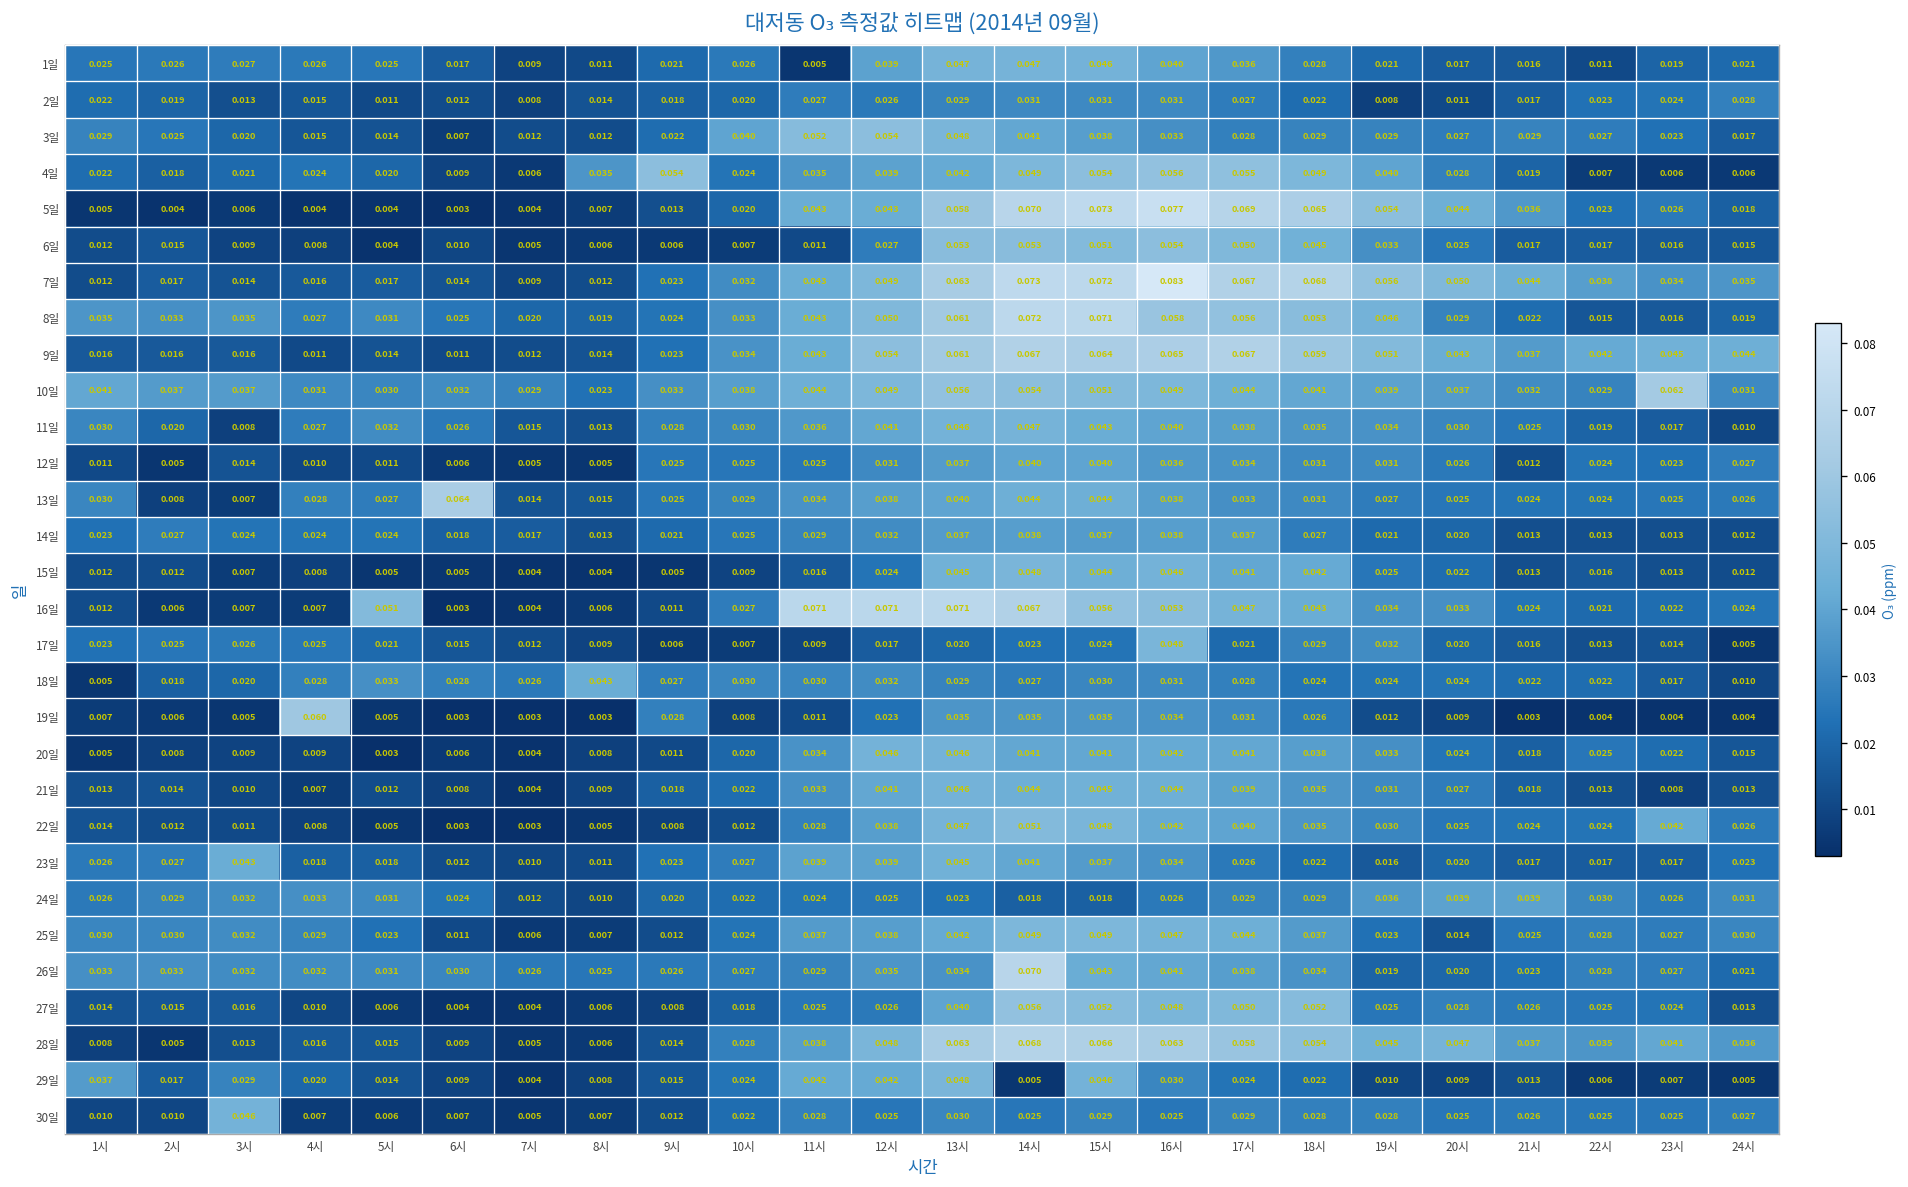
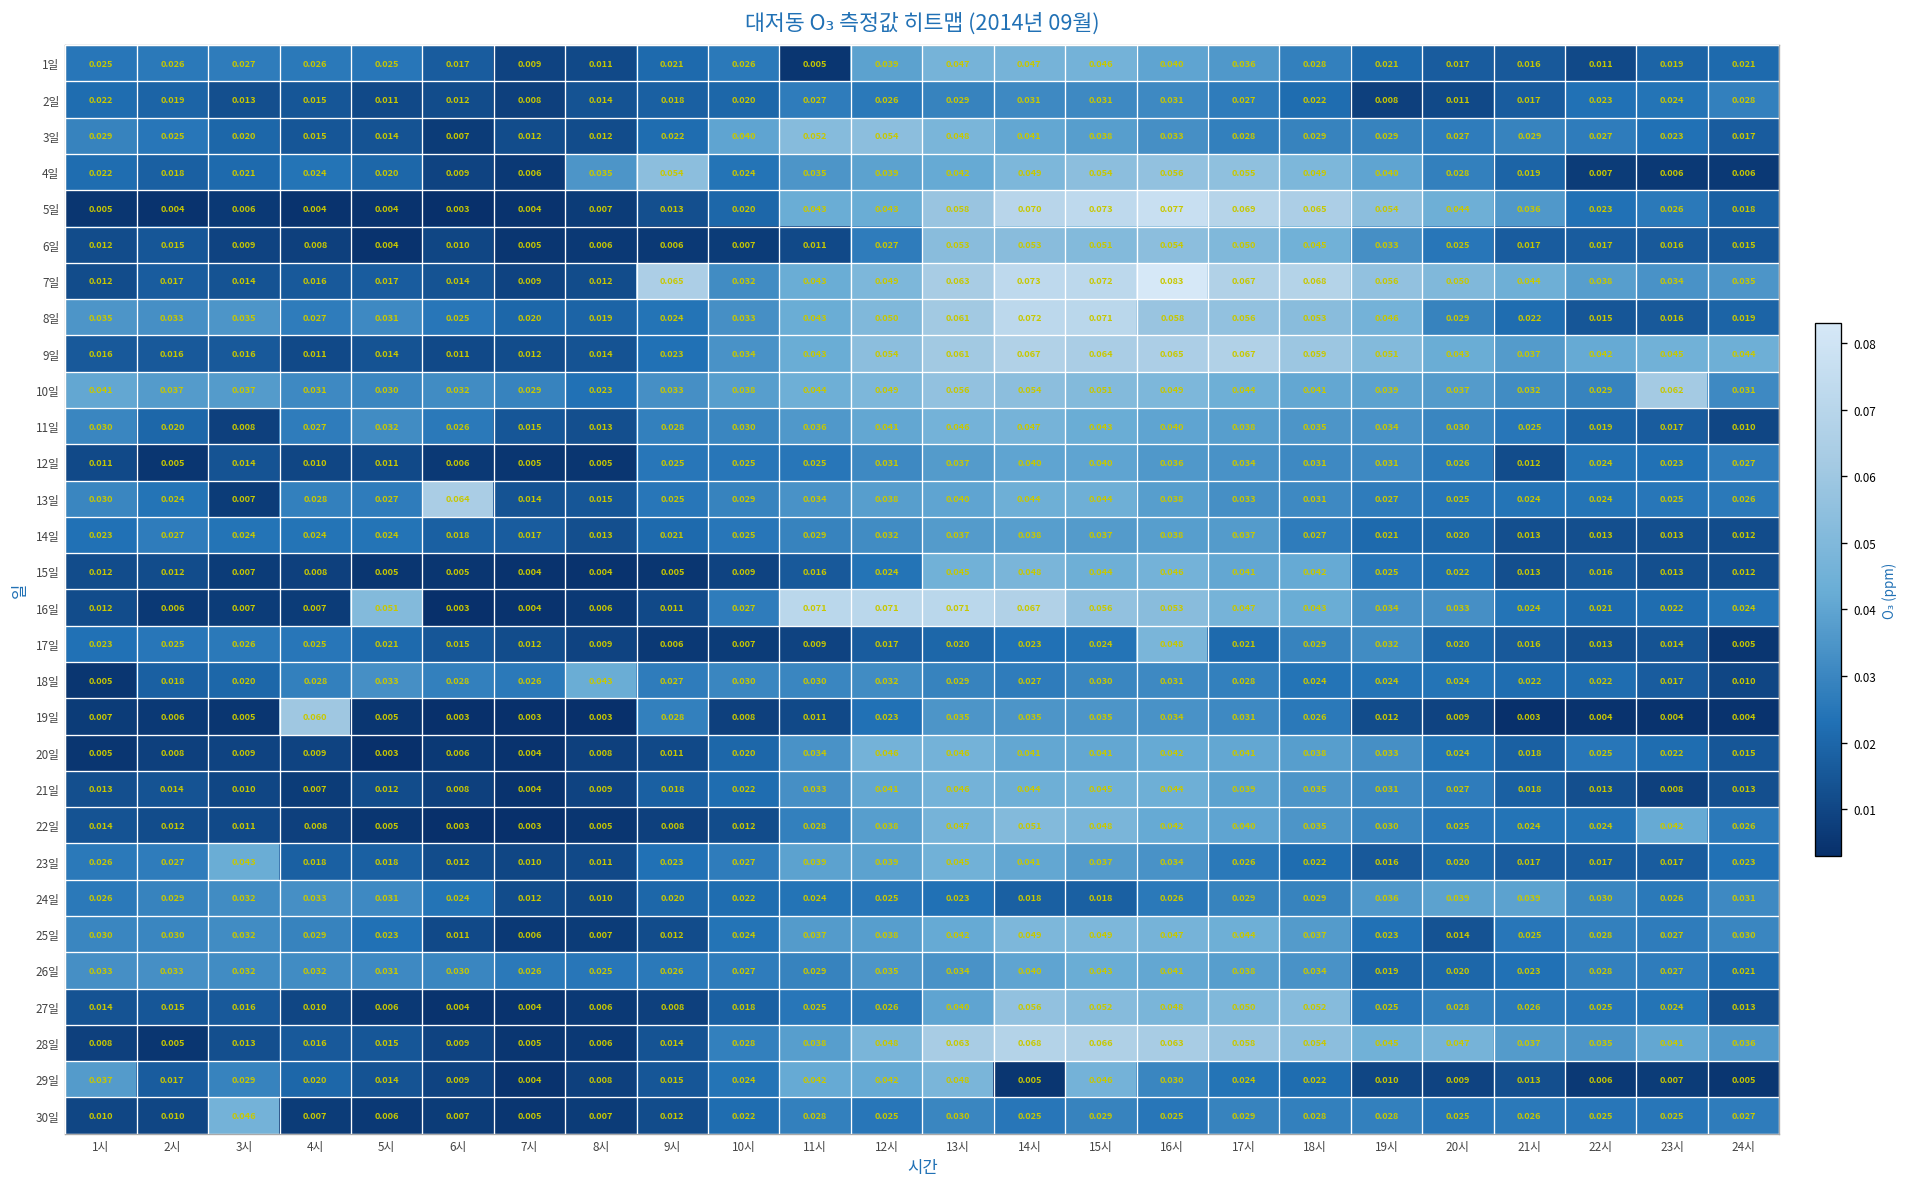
7일, 9시: 0.023 -> 0.065
13일, 2시: 0.008 -> 0.024
26일, 14시: 0.070 -> 0.040
